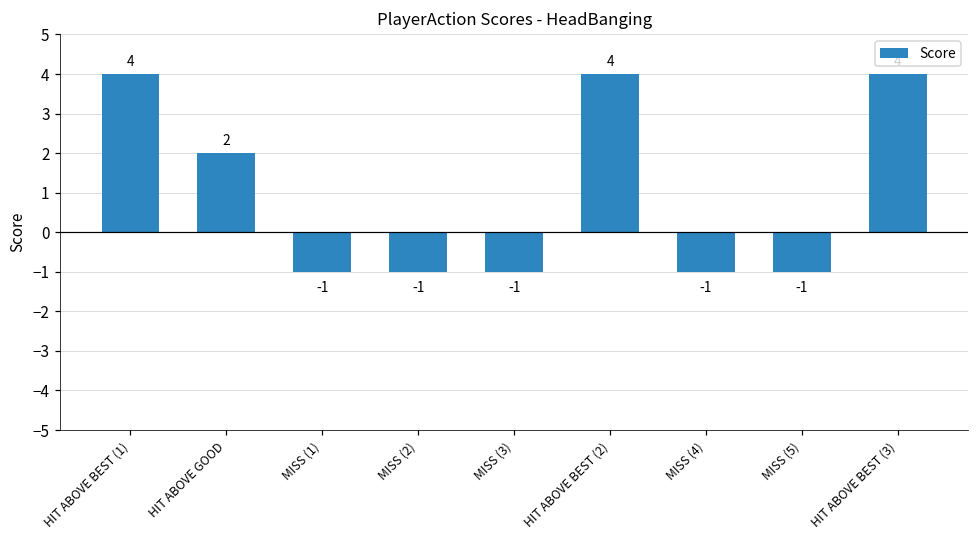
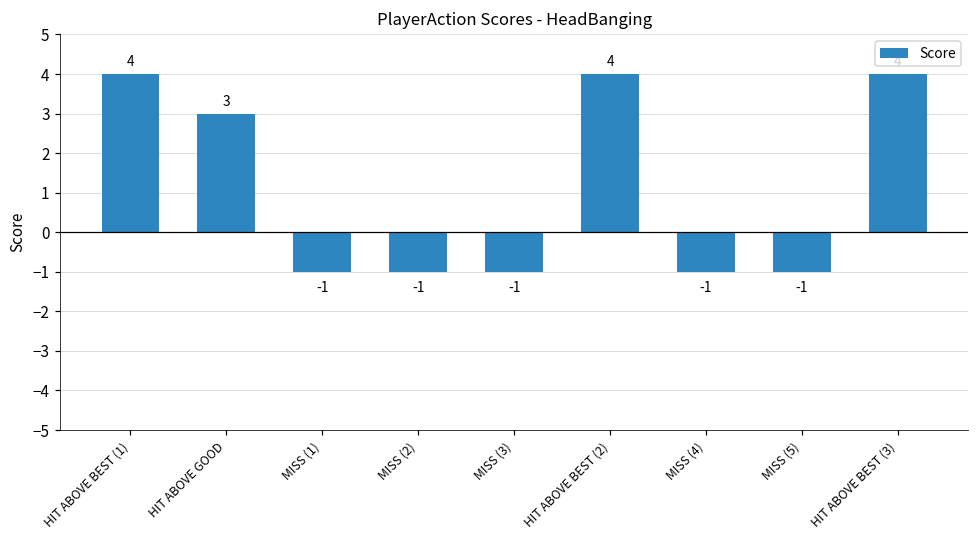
HIT ABOVE GOOD: 2 -> 3
